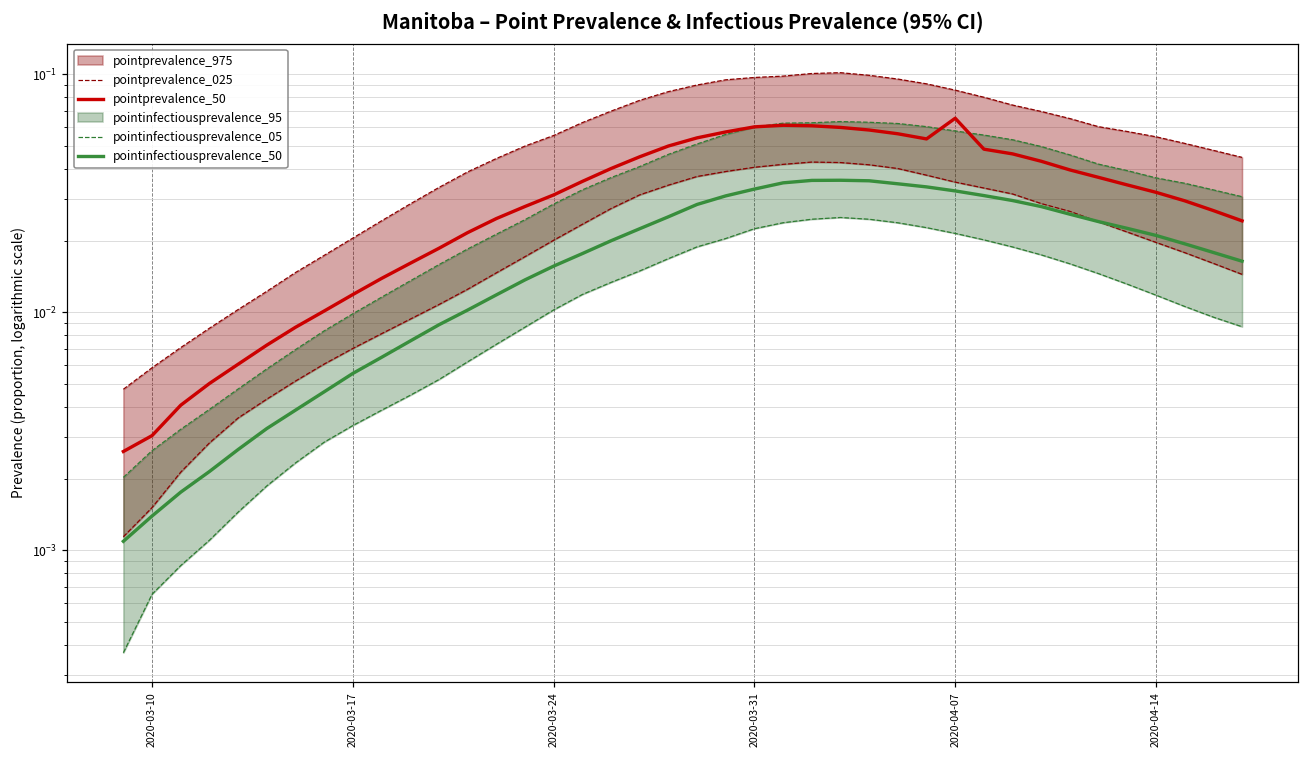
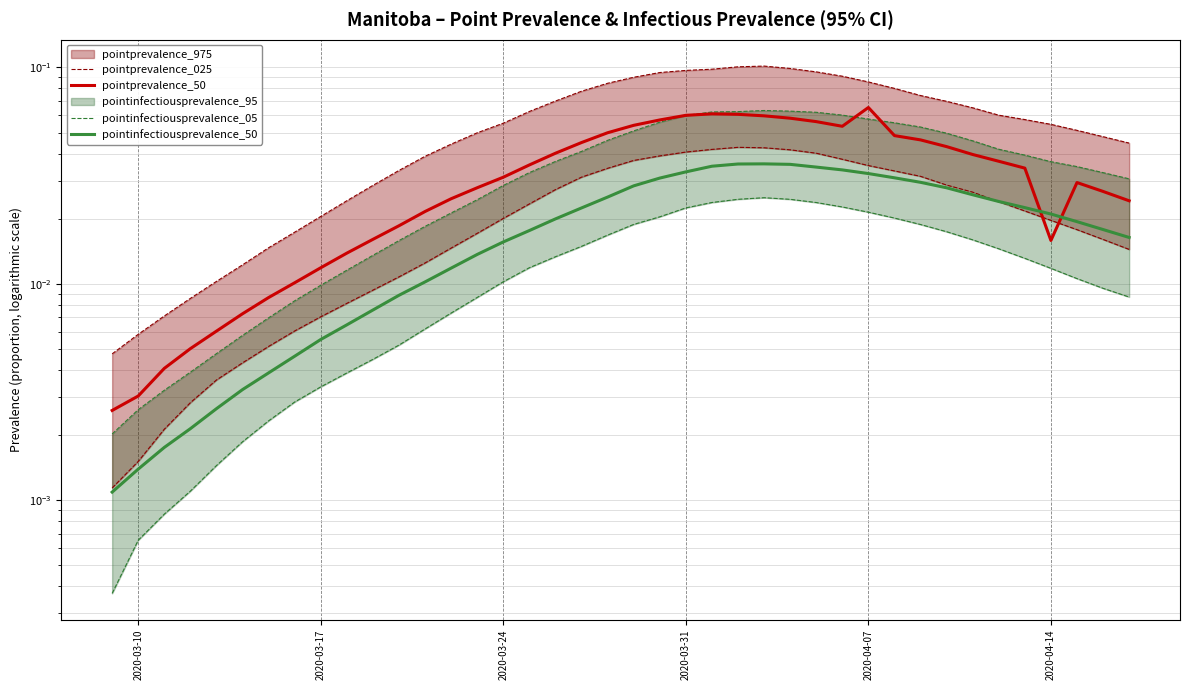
pointprevalence_50, 2020-04-14: 0.032 -> 0.016
